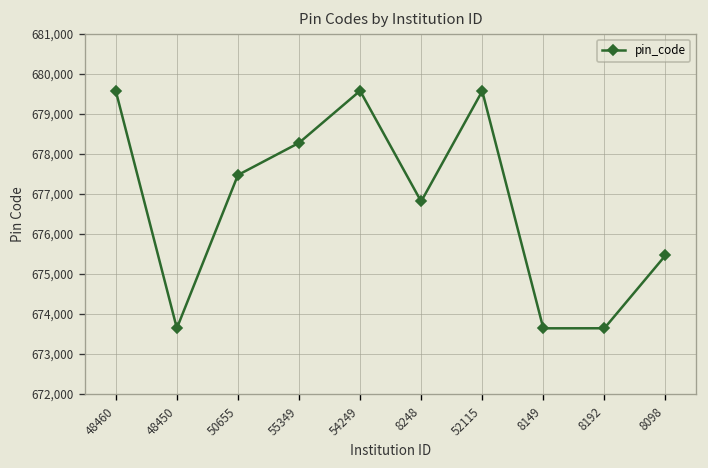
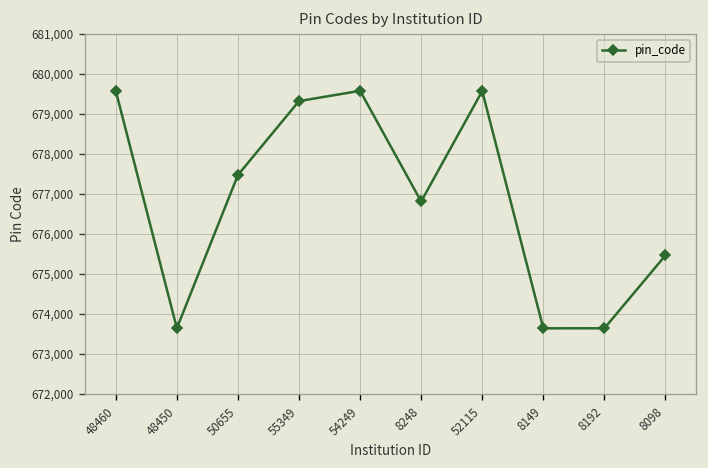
55349: 678,300 -> 679,300
